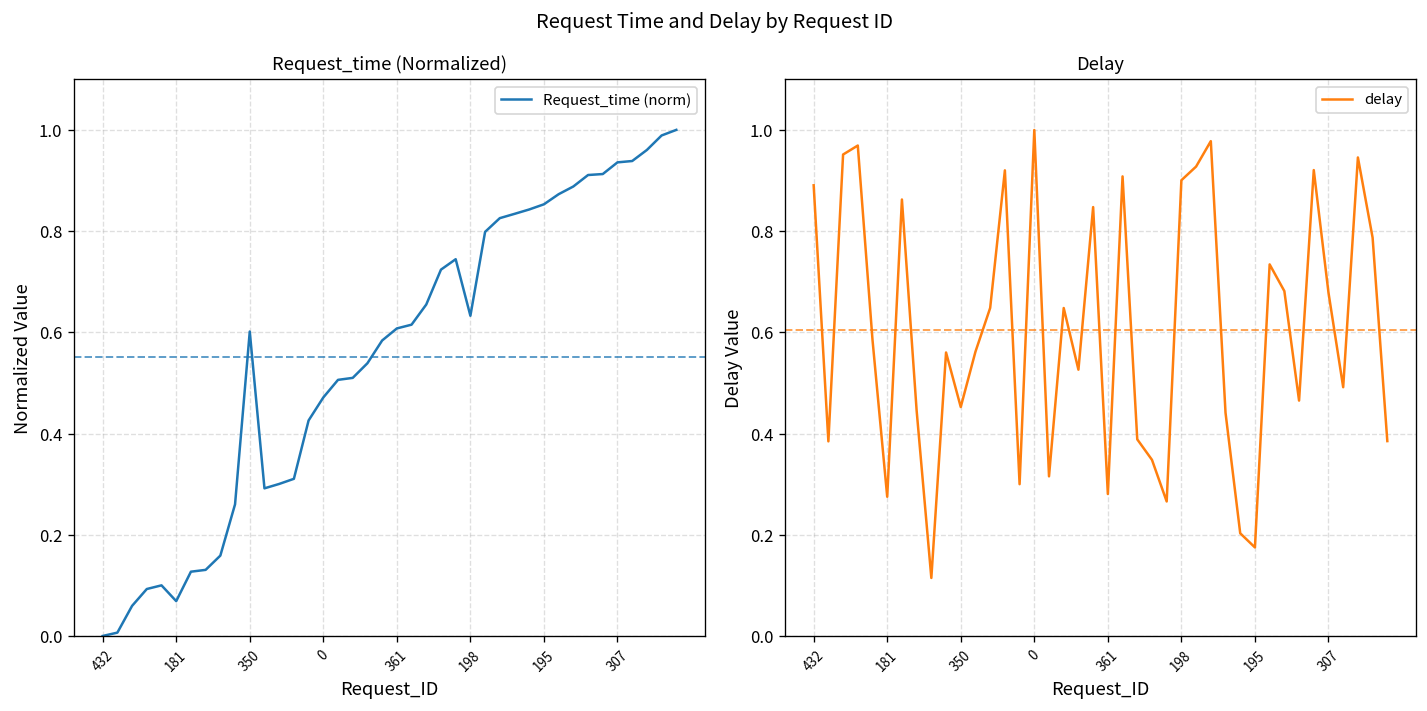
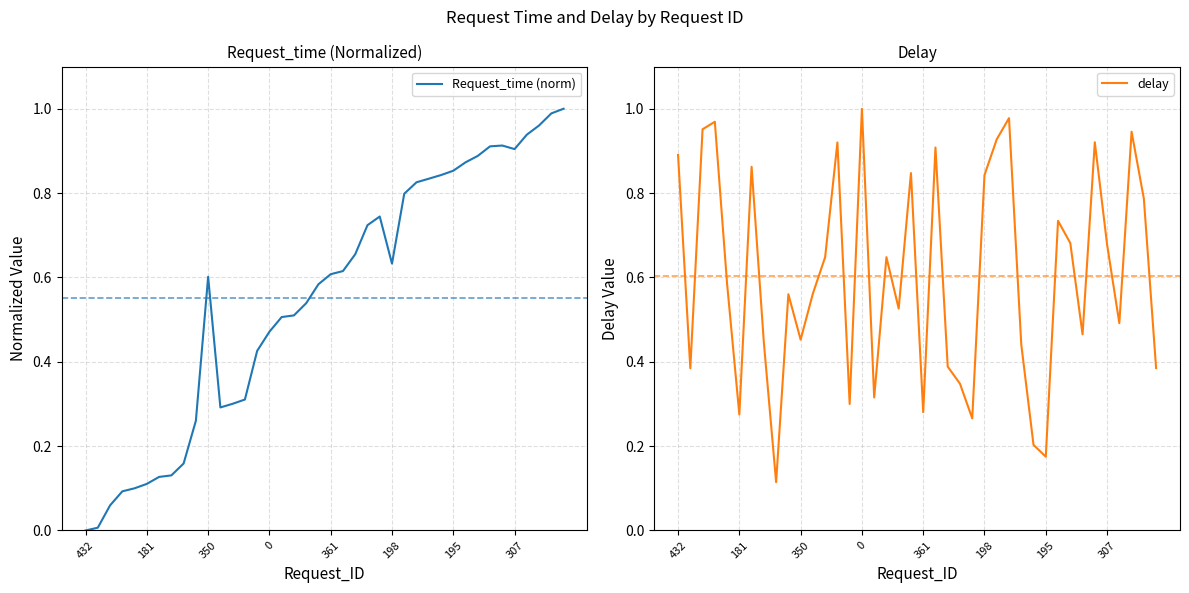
Request_time (Normalized), 181: 0.07 -> 0.11
Request_time (Normalized), 307: 0.94 -> 0.90
Delay, 198: 0.90 -> 0.84
